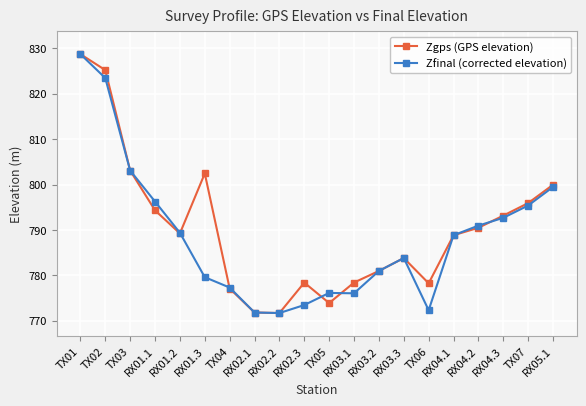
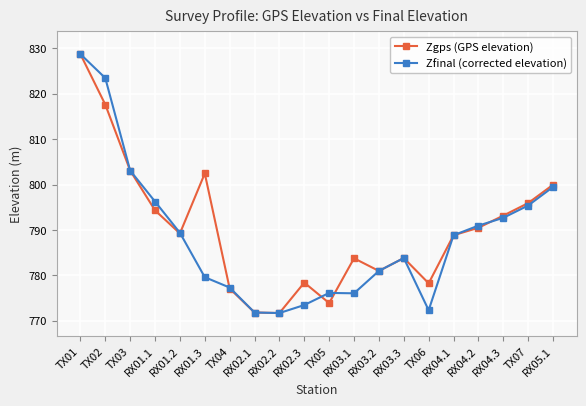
Zgps (GPS elevation), TX02: 825 -> 818
Zgps (GPS elevation), RX03.1: 778 -> 784
